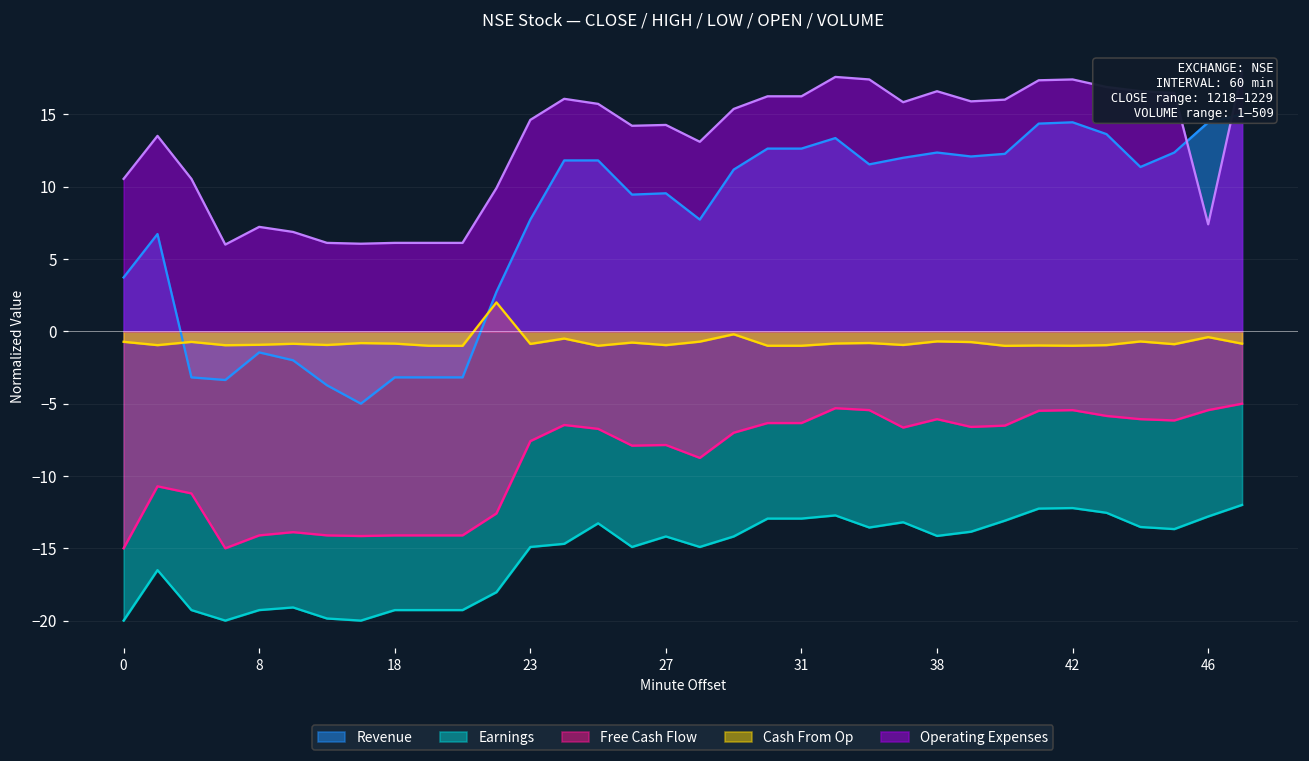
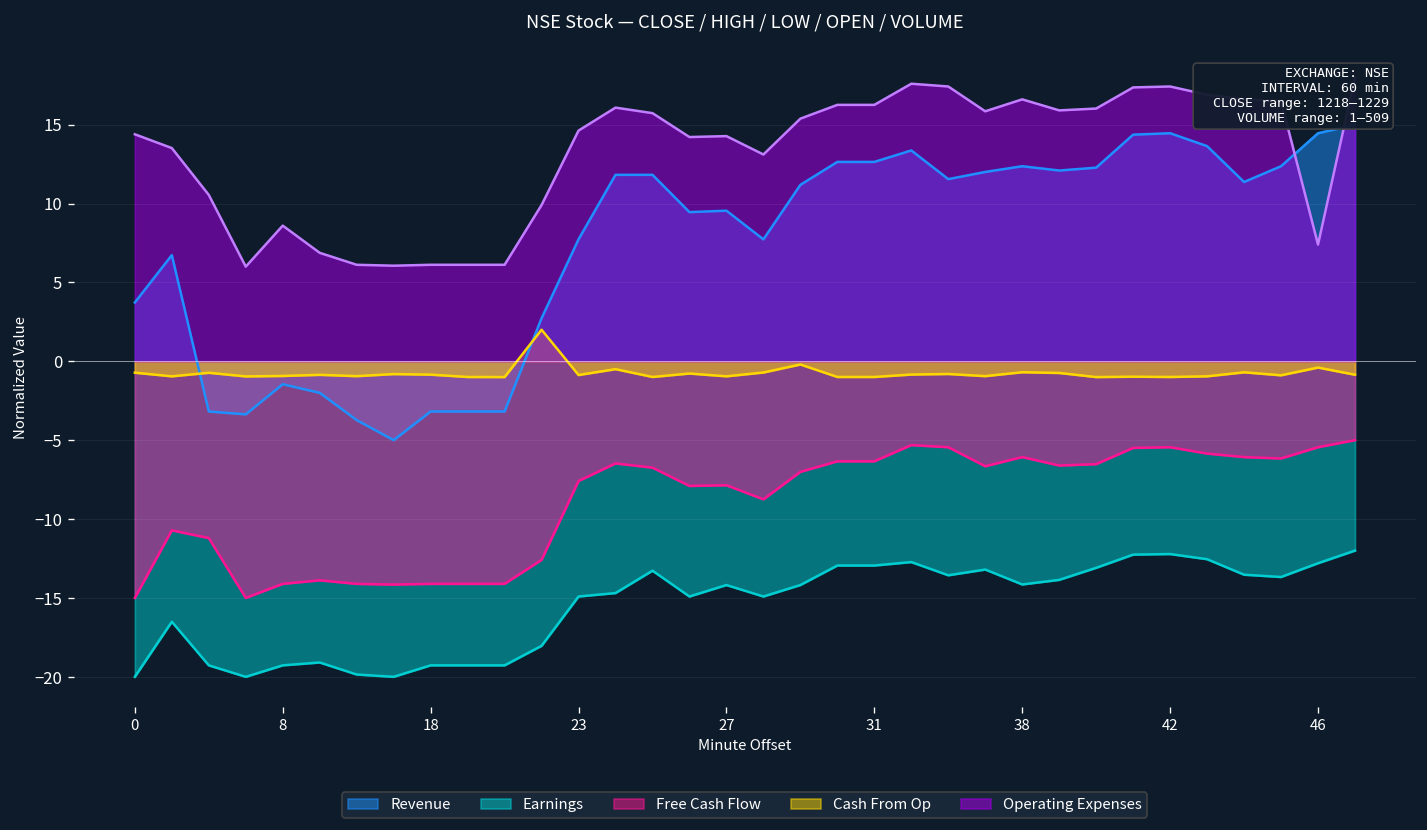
Operating Expenses, 0: 10.5 -> 14.4
Operating Expenses, 8: 7.2 -> 8.6
